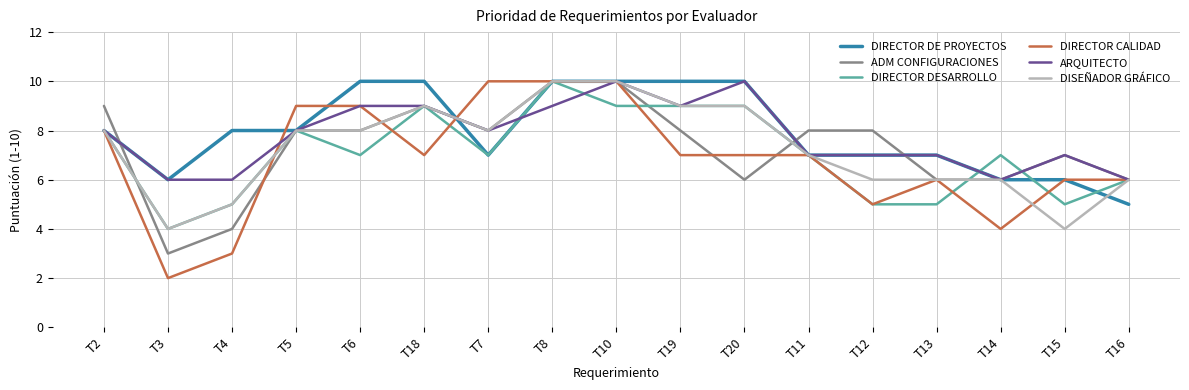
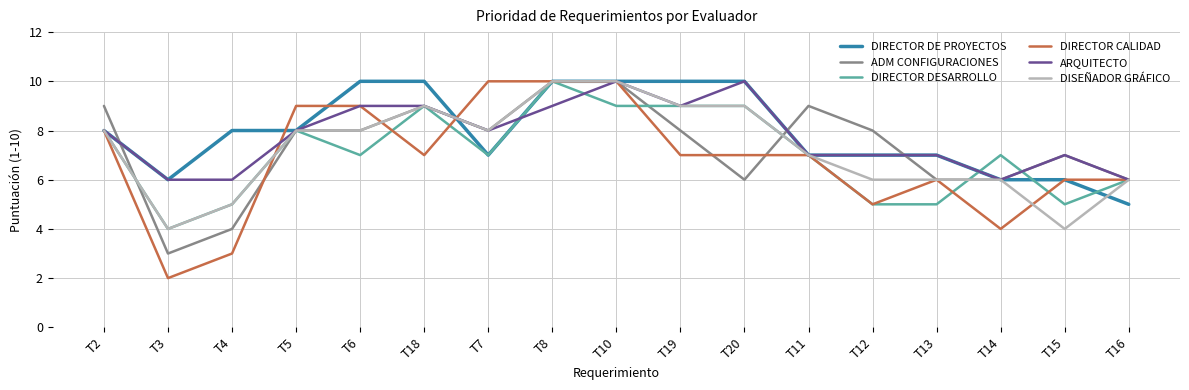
ADM CONFIGURACIONES, T11: 8 -> 9
